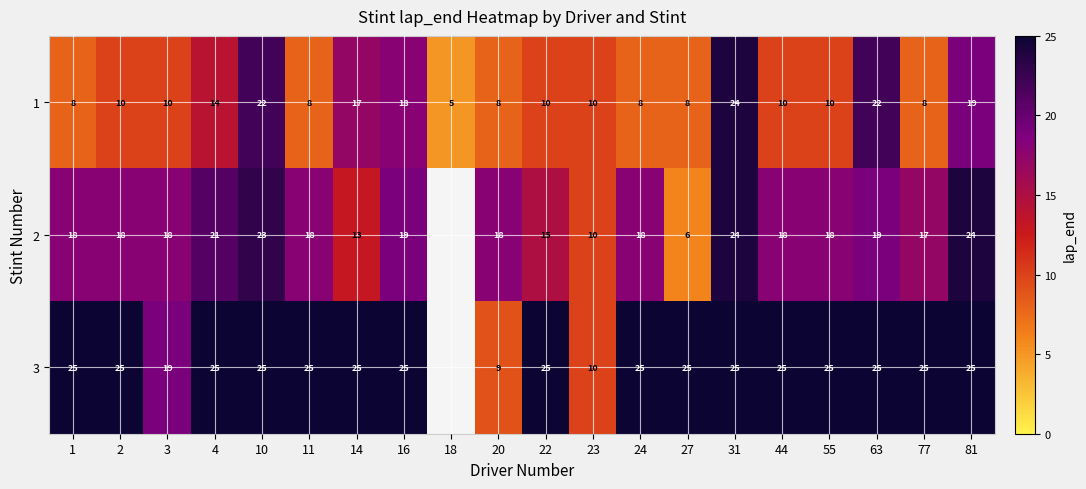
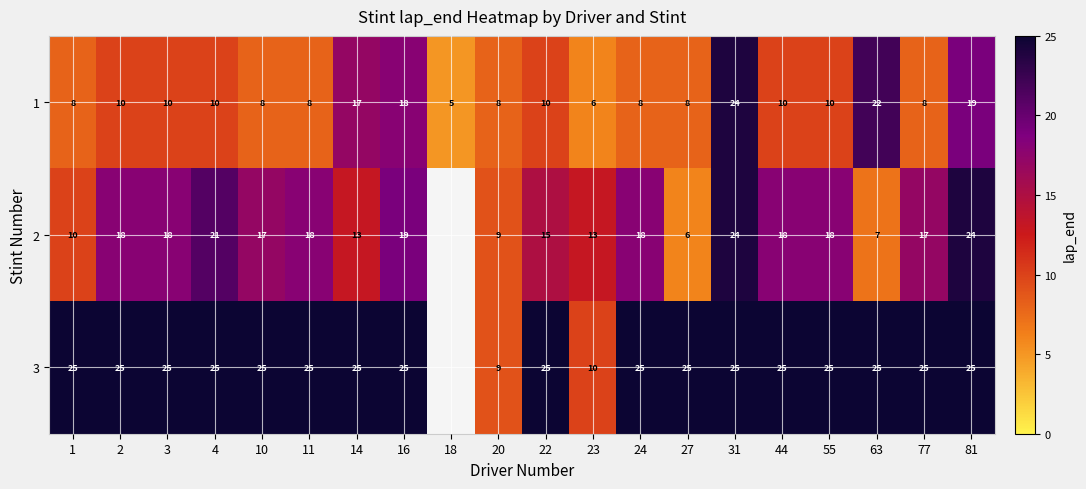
1, 4: 14 -> 10
1, 10: 22 -> 8
1, 23: 10 -> 6
2, 1: 18 -> 10
2, 10: 23 -> 17
2, 20: 18 -> 9
2, 23: 10 -> 13
2, 63: 19 -> 7
3, 3: 19 -> 25
